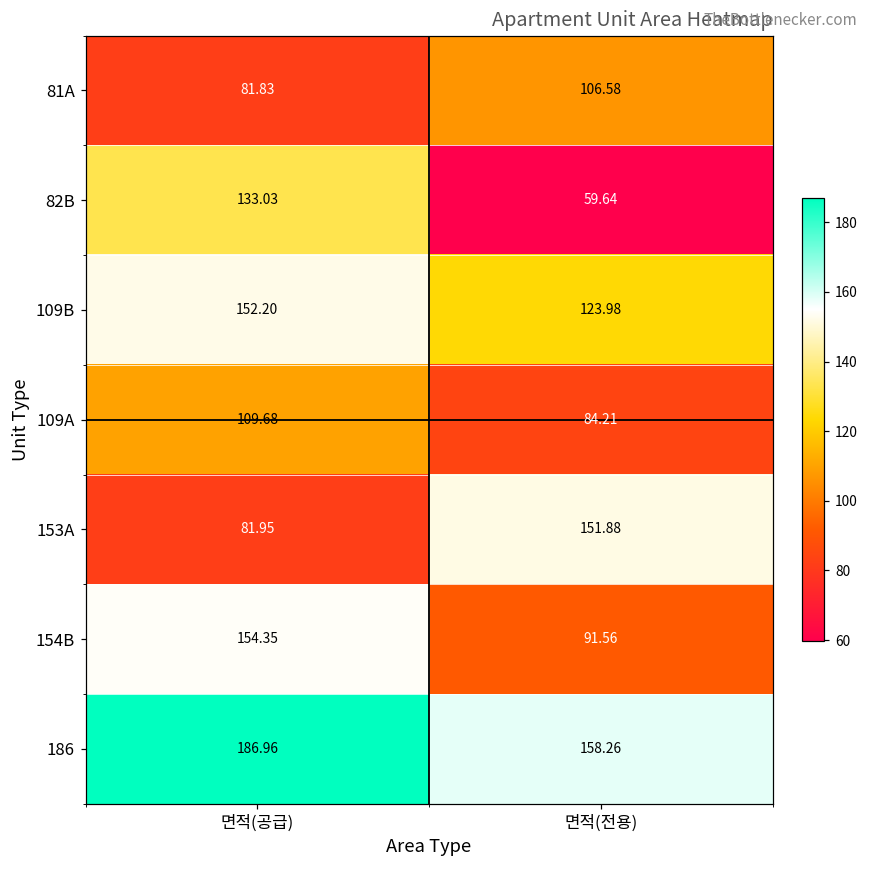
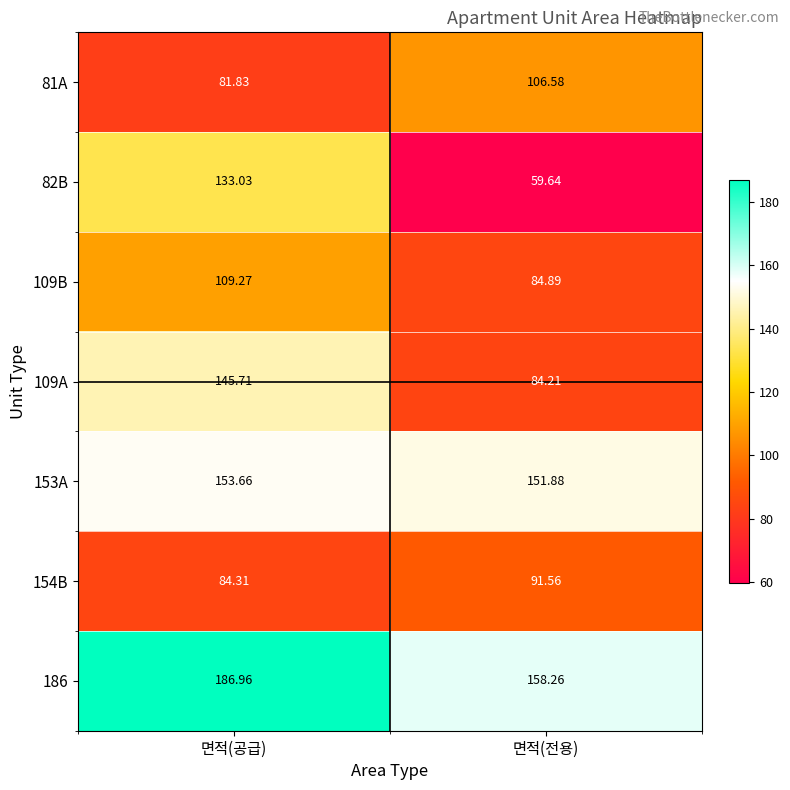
109B, 면적(공급): 152.20 -> 109.27
109B, 면적(전용): 123.98 -> 84.89
109A, 면적(공급): 109.68 -> 145.71
153A, 면적(공급): 81.95 -> 153.66
154B, 면적(공급): 154.35 -> 84.31
